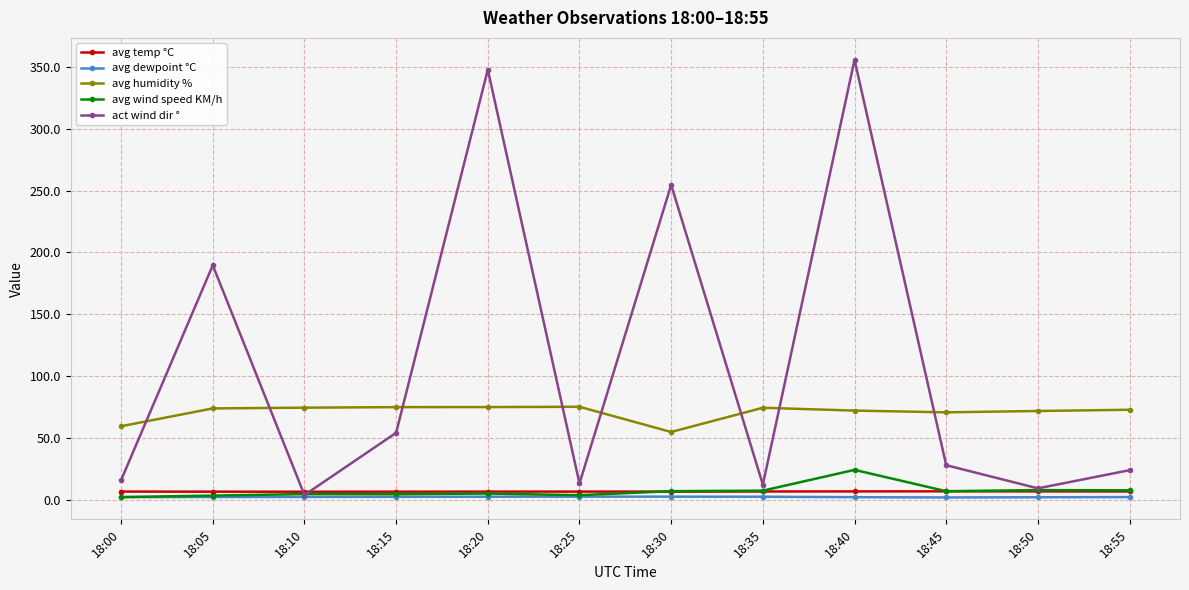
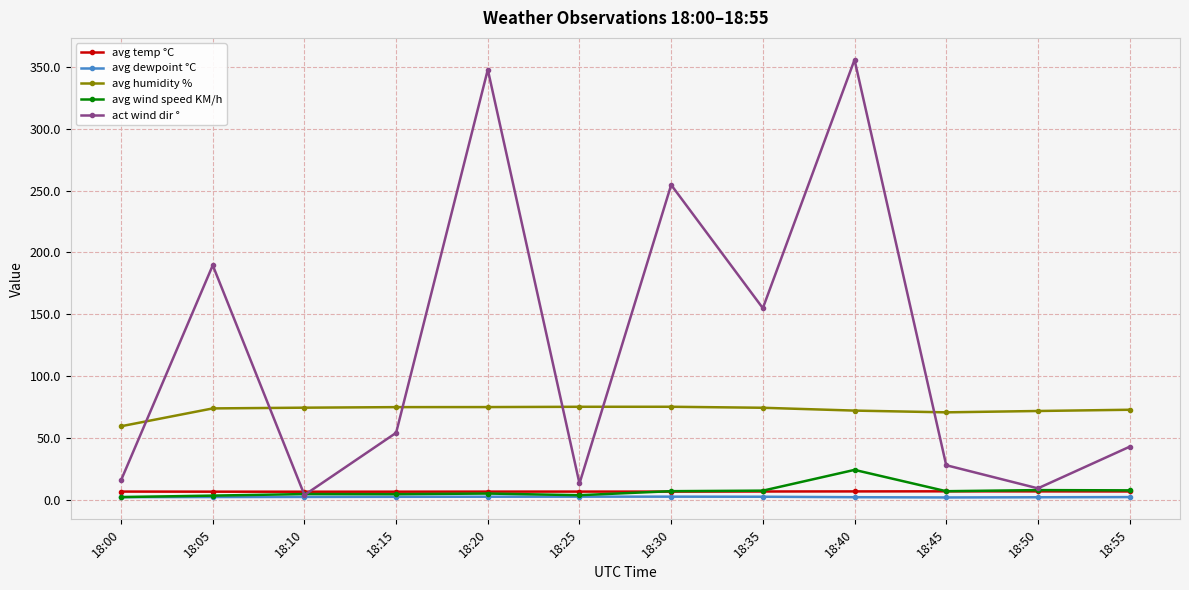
avg humidity %, 18:30: 55 -> 75
act wind dir °, 18:35: 12 -> 155
act wind dir °, 18:55: 24 -> 43
